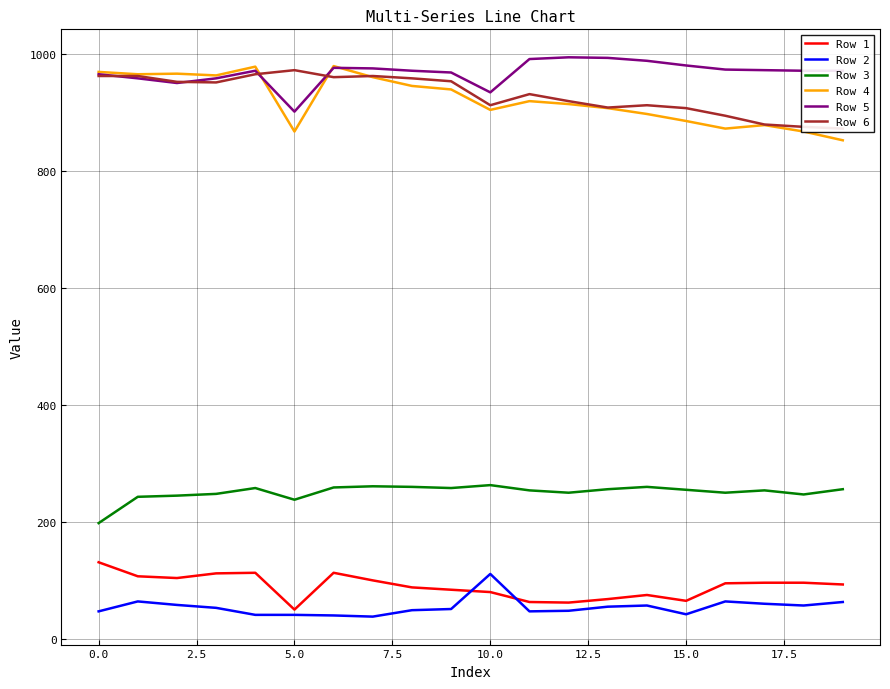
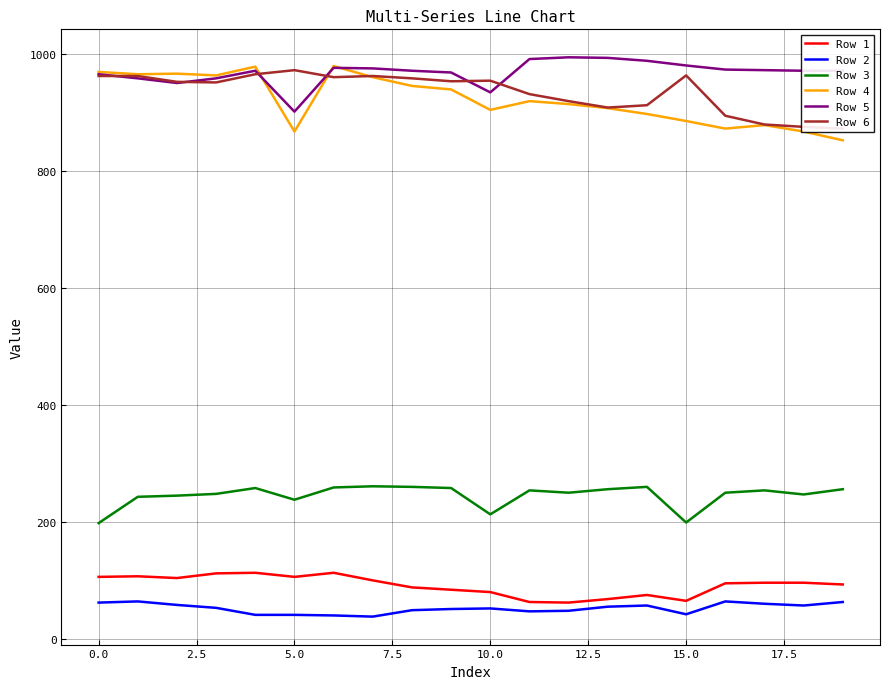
Row 1, 0.0: 130 -> 110
Row 2, 0.0: 50 -> 60
Row 1, 5.0: 50 -> 110
Row 2, 10.0: 110 -> 50
Row 3, 10.0: 260 -> 210
Row 6, 10.0: 910 -> 960
Row 3, 15.0: 260 -> 200
Row 6, 15.0: 910 -> 960
